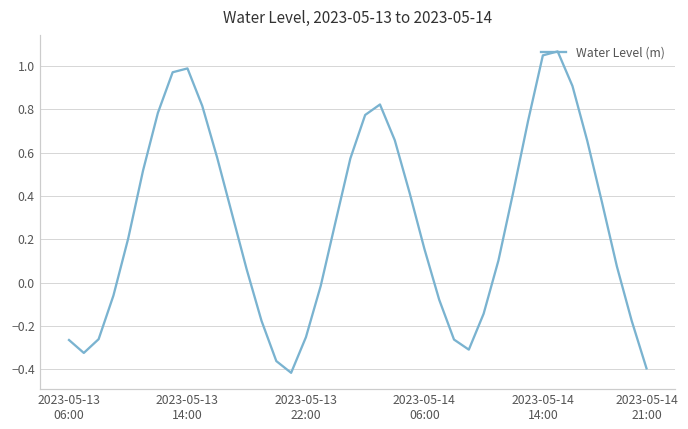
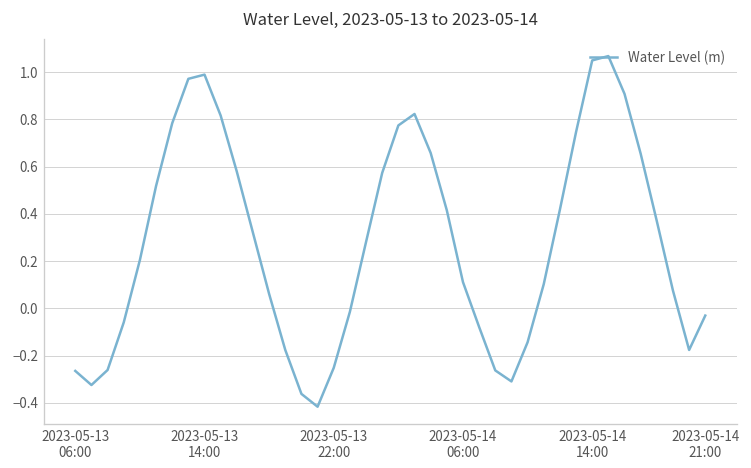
2023-05-14 06:00: 0.16 -> 0.11
2023-05-14 21:00: -0.40 -> -0.03
